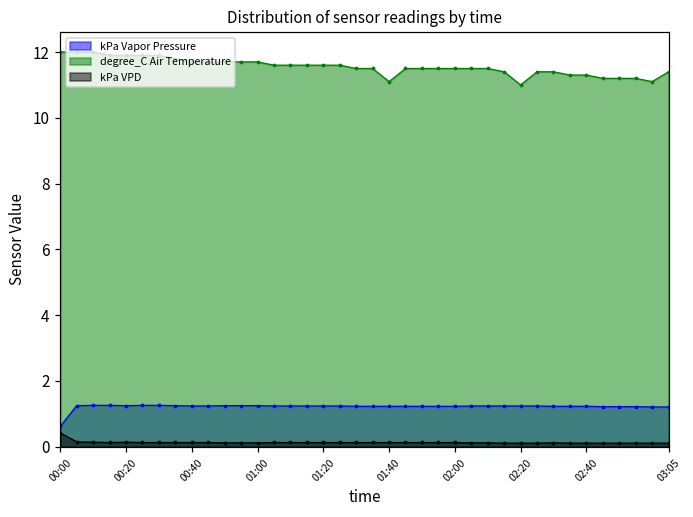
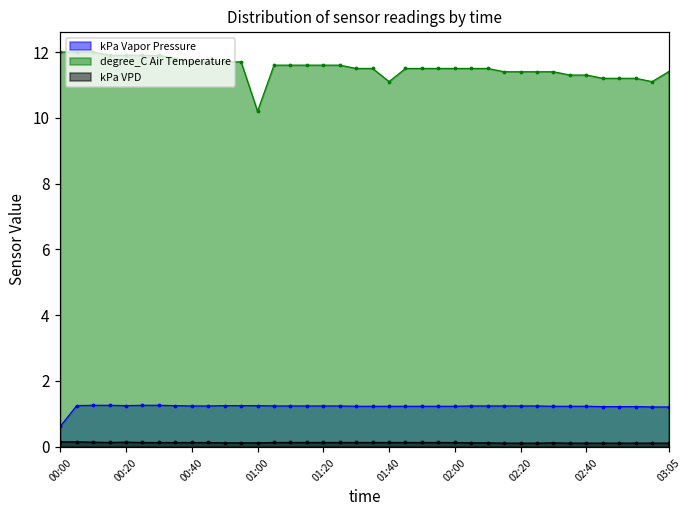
kPa VPD, 00:00: 0.4 -> 0.2
degree_C Air Temperature, 01:00: 11.7 -> 10.2
degree_C Air Temperature, 02:20: 11.0 -> 11.4
